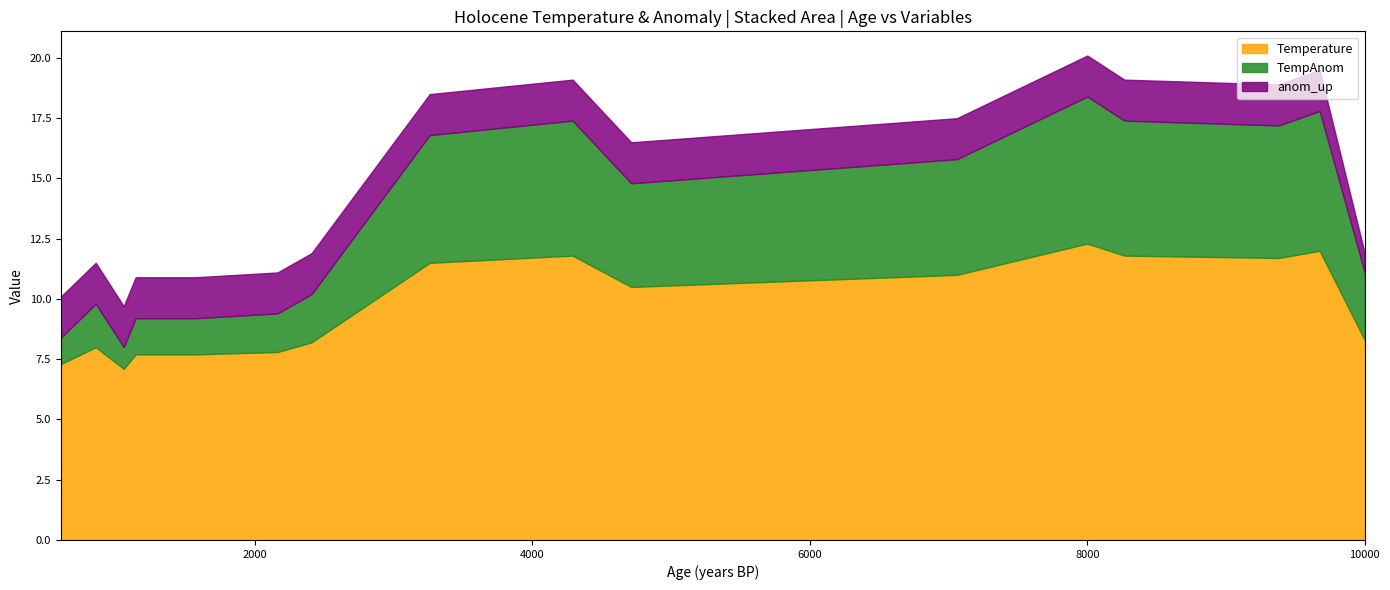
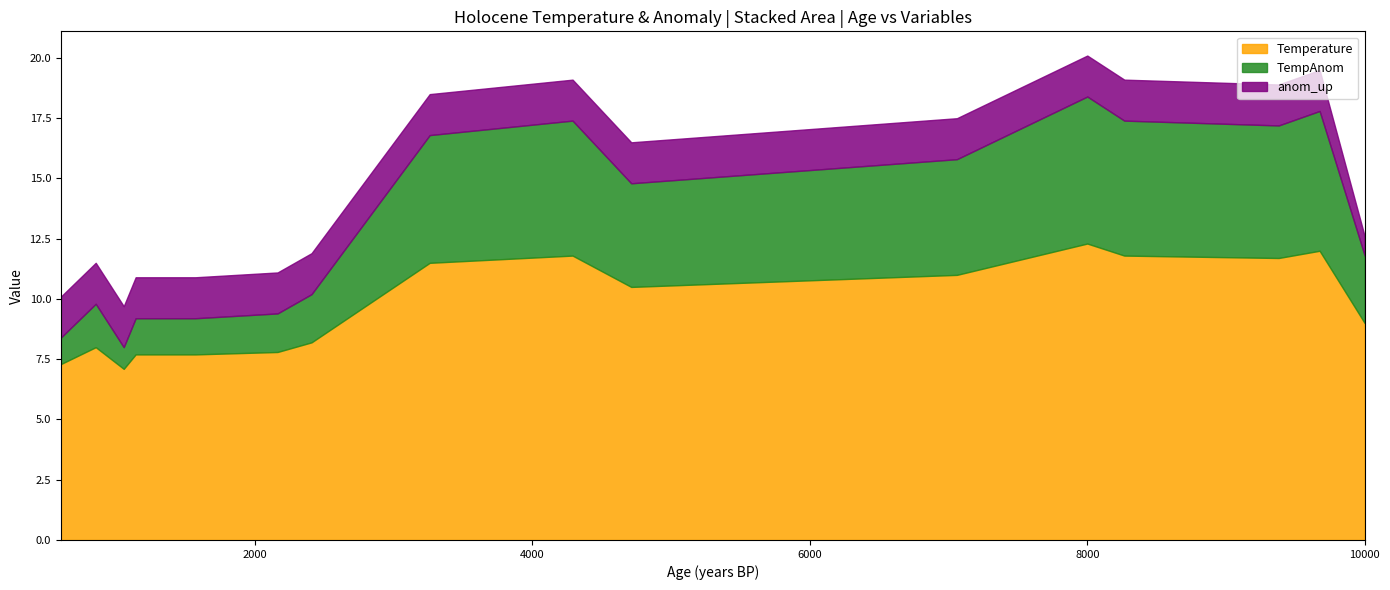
Temperature, 10000: 8.3 -> 9.0
